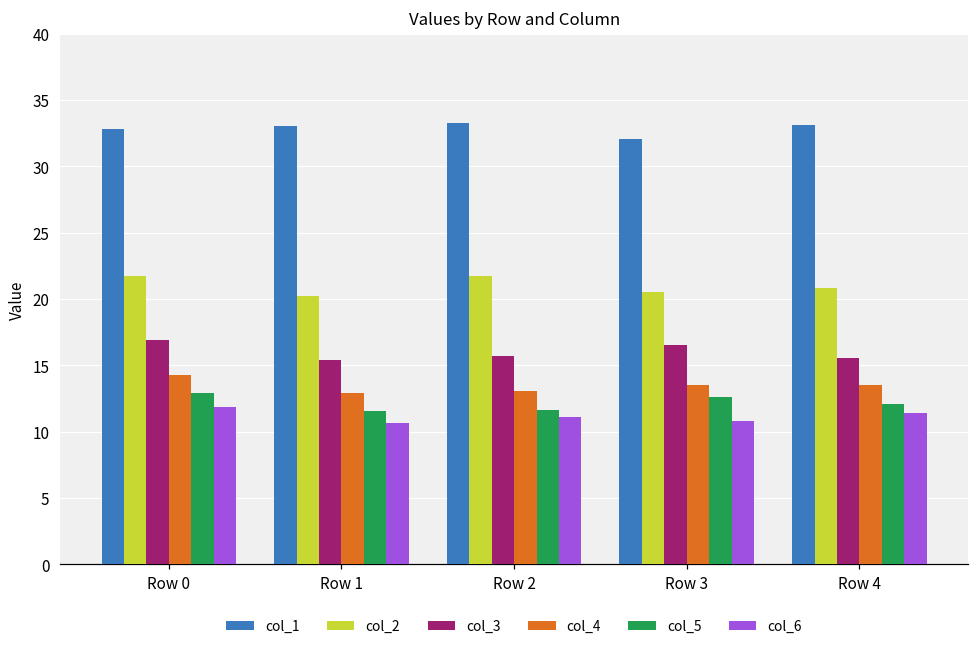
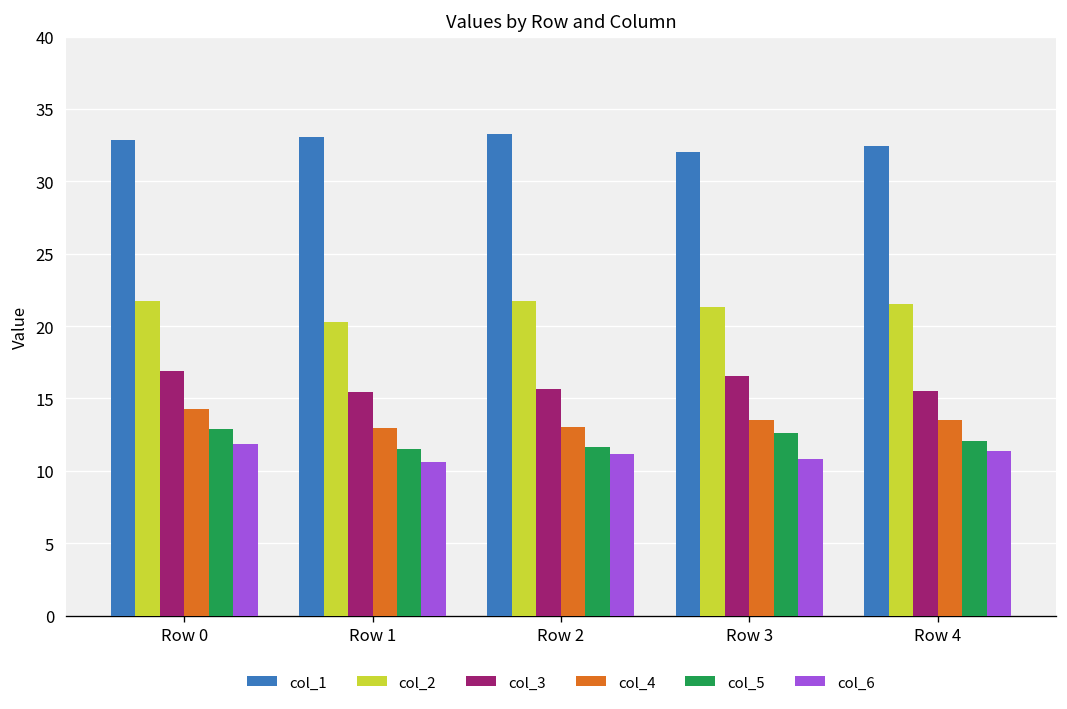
col_2, Row 3: 20.5 -> 21.3
col_1, Row 4: 33.1 -> 32.4
col_2, Row 4: 20.8 -> 21.5
